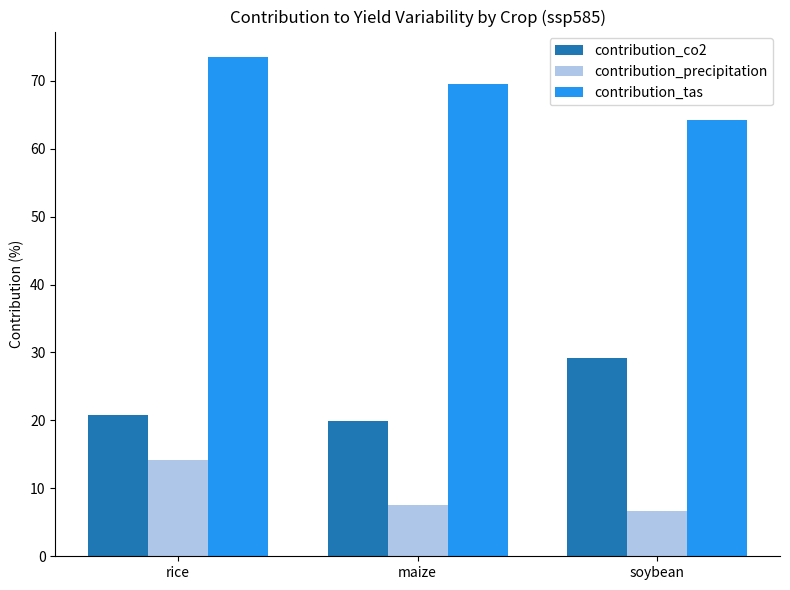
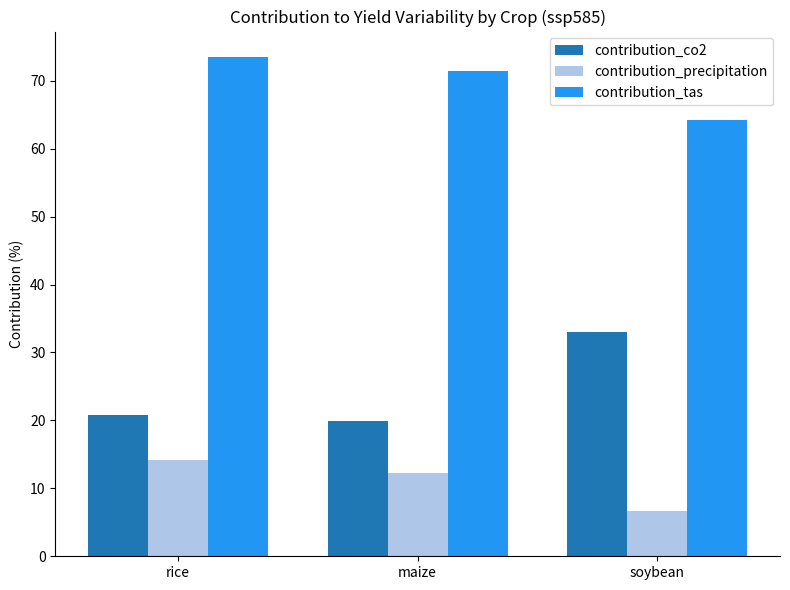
contribution_precipitation, maize: 8 -> 12
contribution_tas, maize: 69 -> 71
contribution_co2, soybean: 29 -> 33
